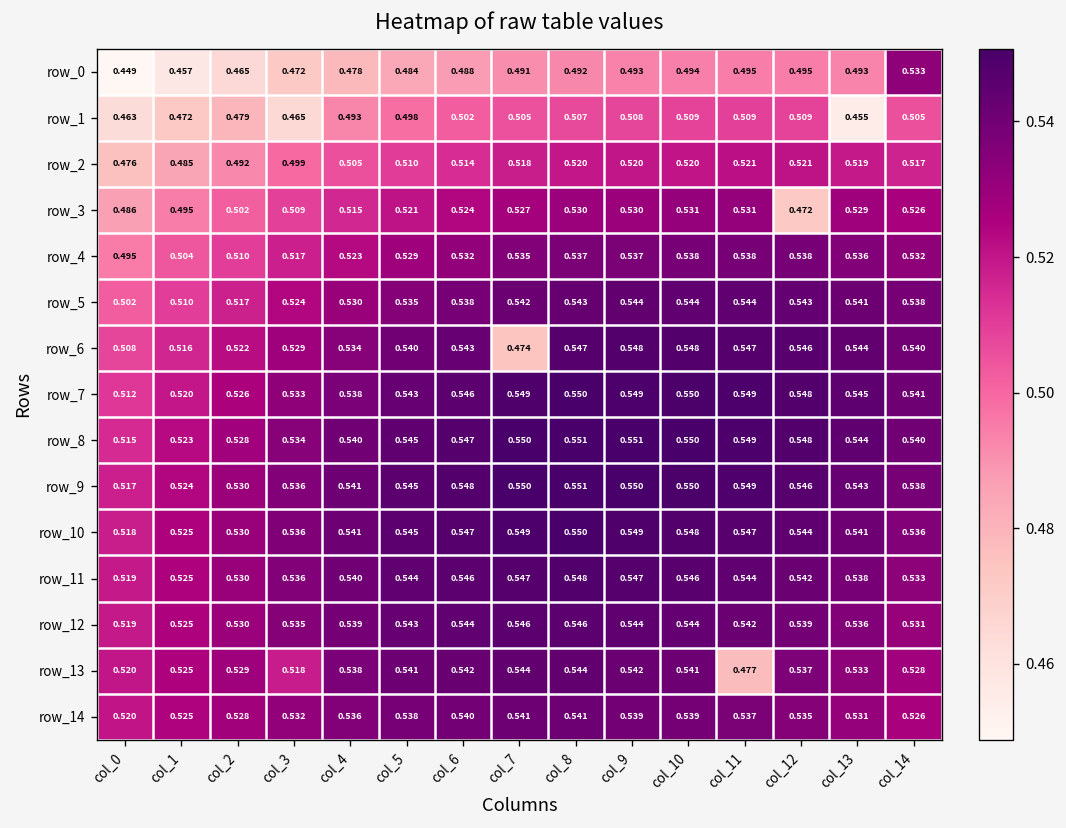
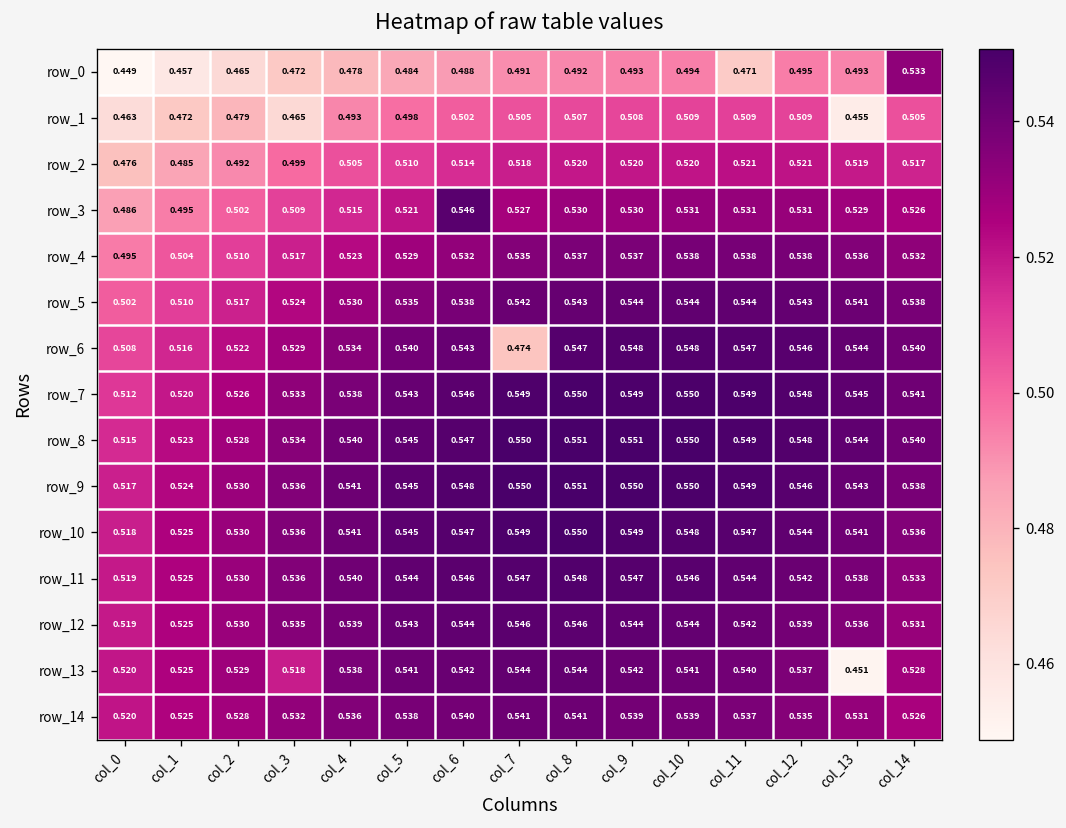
row_0, col_11: 0.495 -> 0.471
row_3, col_6: 0.524 -> 0.546
row_3, col_12: 0.472 -> 0.531
row_13, col_11: 0.477 -> 0.540
row_13, col_13: 0.533 -> 0.451
